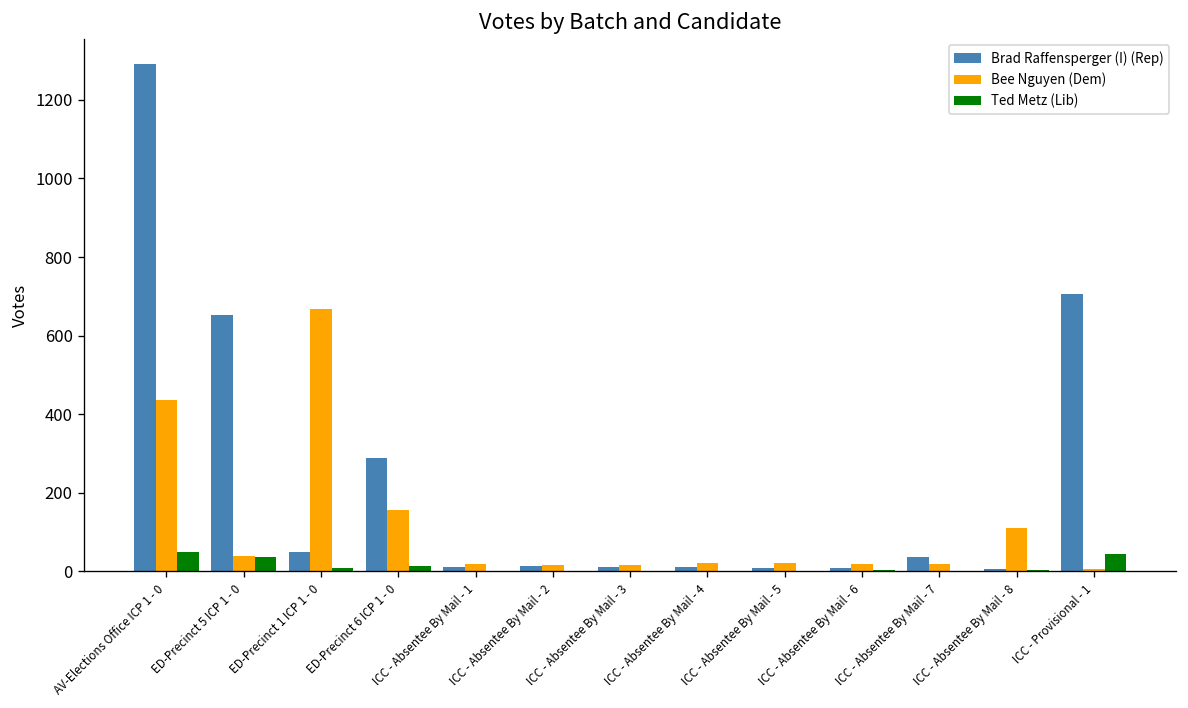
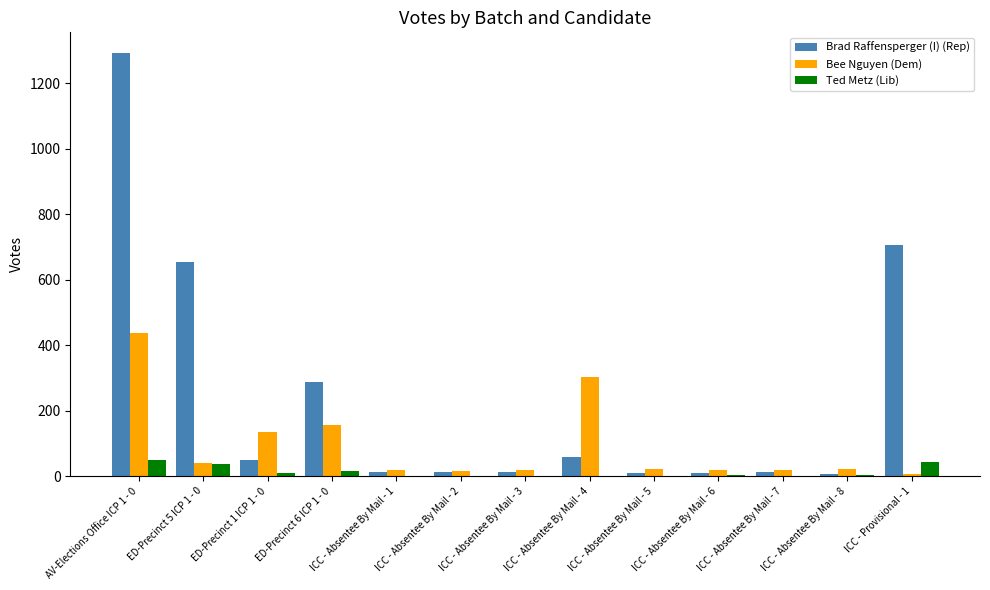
Bee Nguyen (Dem), ED-Precinct 1 ICP 1 - 0: 670 -> 140
Brad Raffensperger (I) (Rep), ICC - Absentee By Mail - 4: 10 -> 60
Bee Nguyen (Dem), ICC - Absentee By Mail - 4: 20 -> 300
Brad Raffensperger (I) (Rep), ICC - Absentee By Mail - 7: 40 -> 10
Bee Nguyen (Dem), ICC - Absentee By Mail - 8: 110 -> 20
